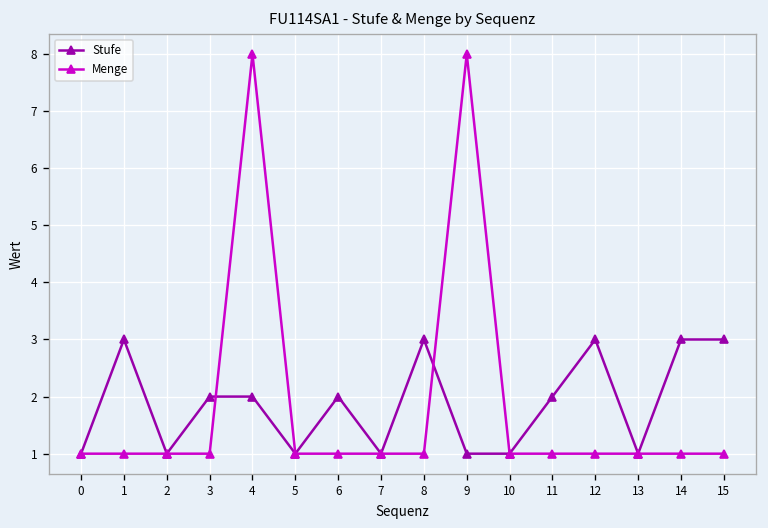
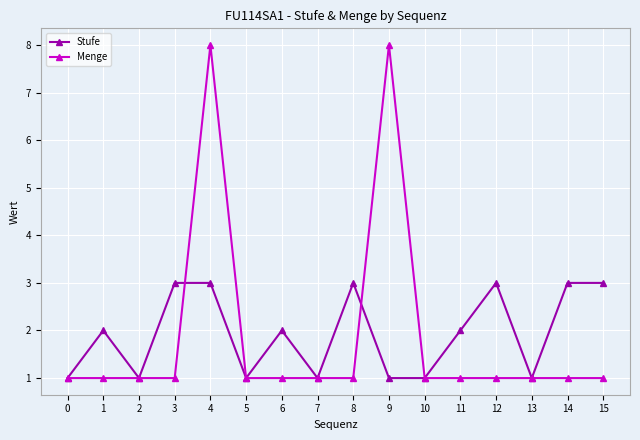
Stufe, 1: 3 -> 2
Stufe, 3: 2 -> 3
Stufe, 4: 2 -> 3
